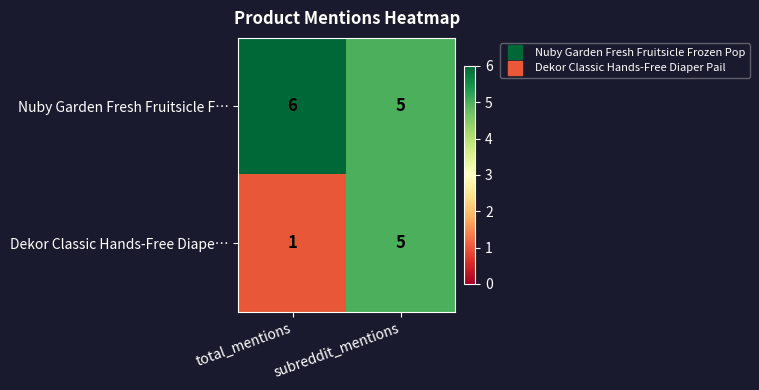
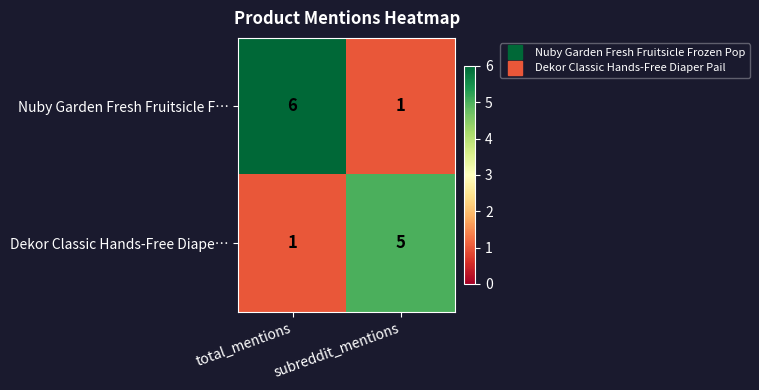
Nuby Garden Fresh Fruitsicle F…, subreddit_mentions: 5 -> 1
